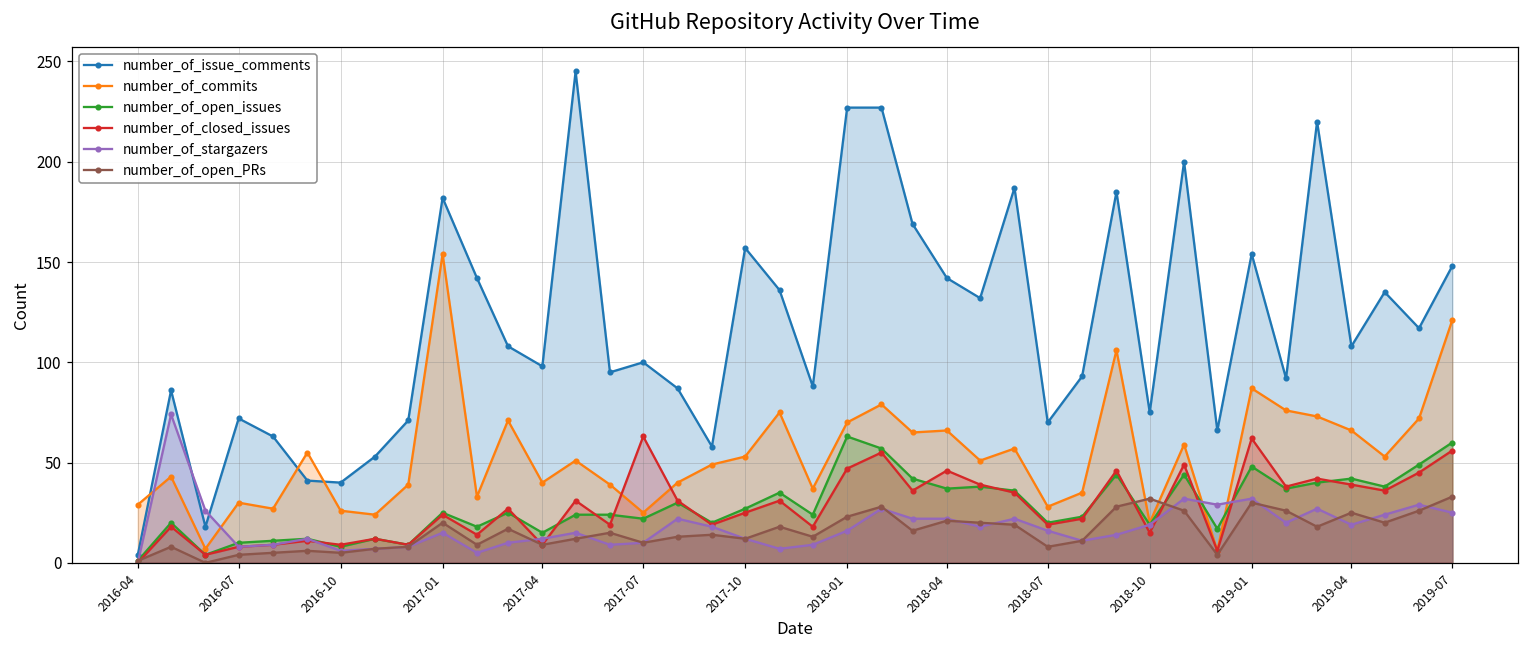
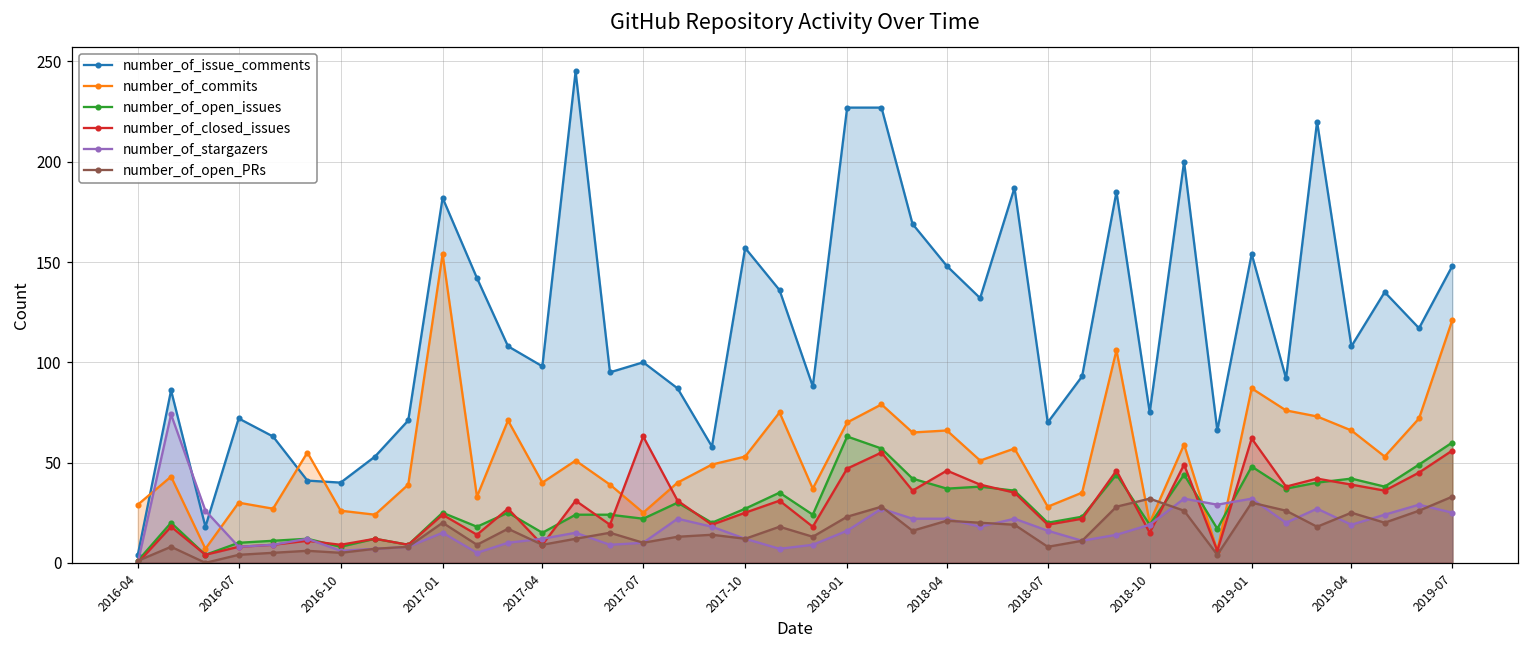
number_of_issue_comments, 2018-04: 142 -> 148
